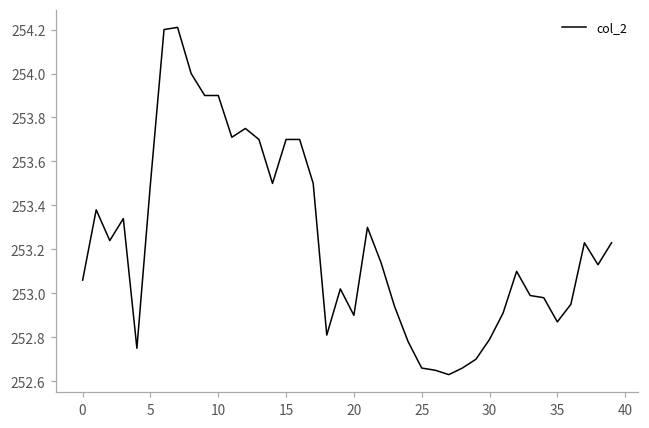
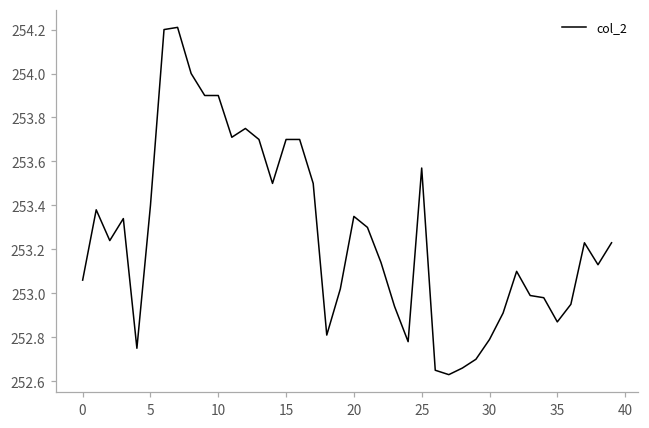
5: 253.5 -> 253.4
20: 252.90 -> 253.35
25: 252.66 -> 253.57
